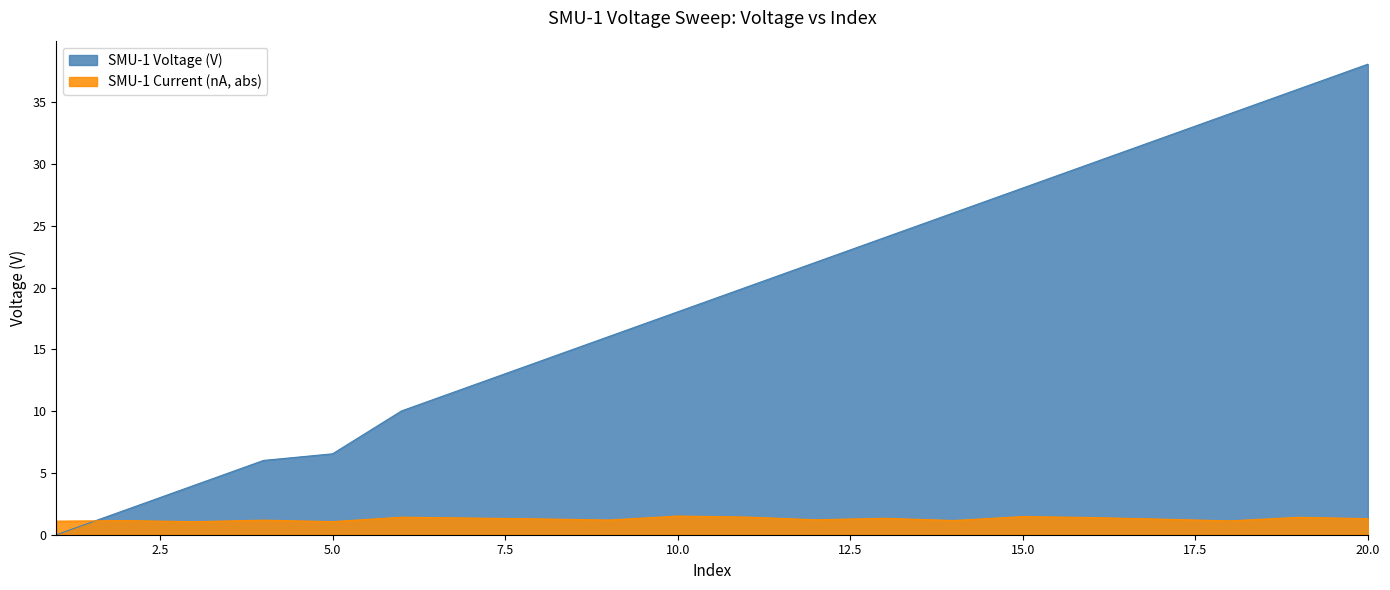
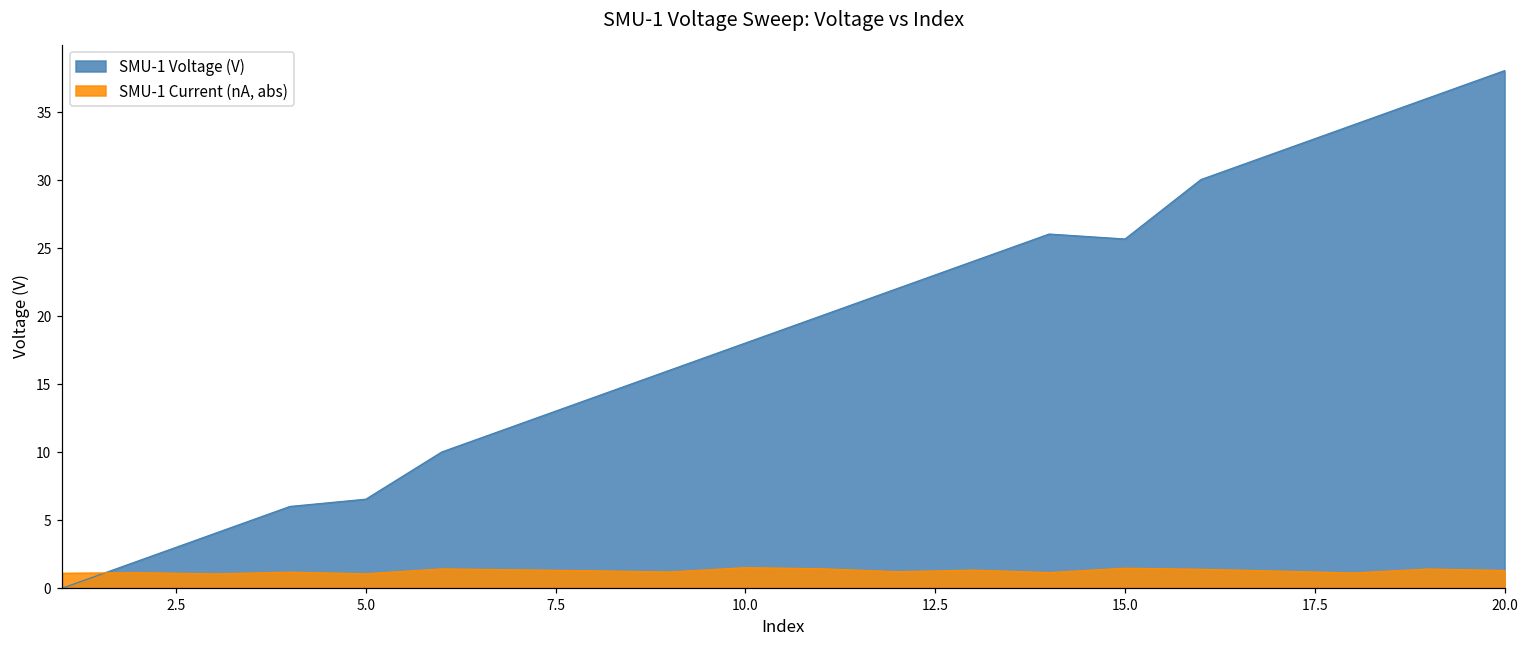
SMU-1 Voltage (V), 15.0: 28.1 -> 25.7
